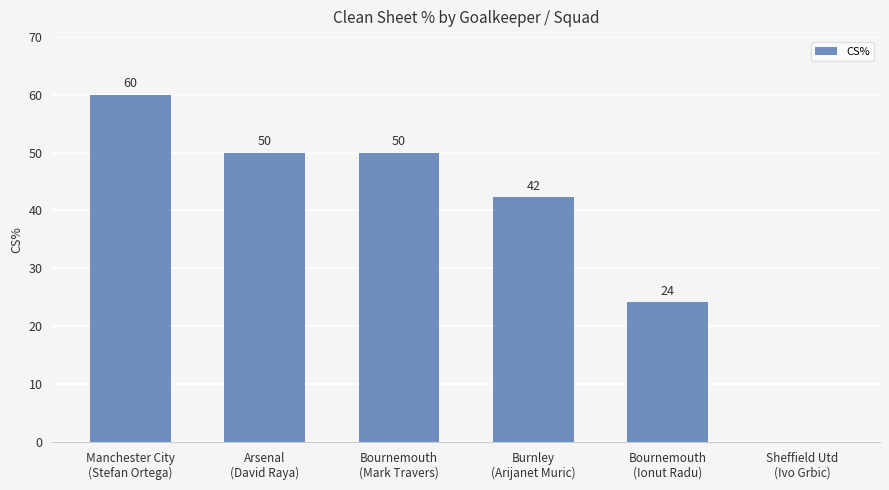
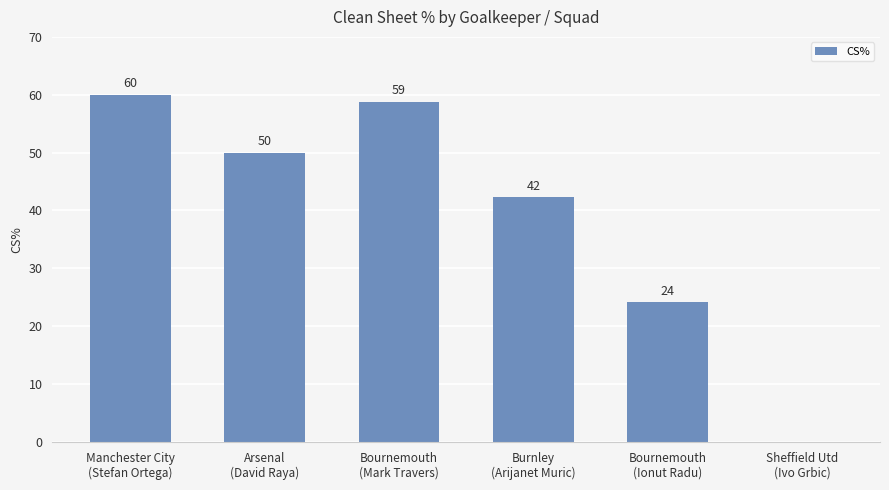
Bournemouth (Mark Travers): 50 -> 59
